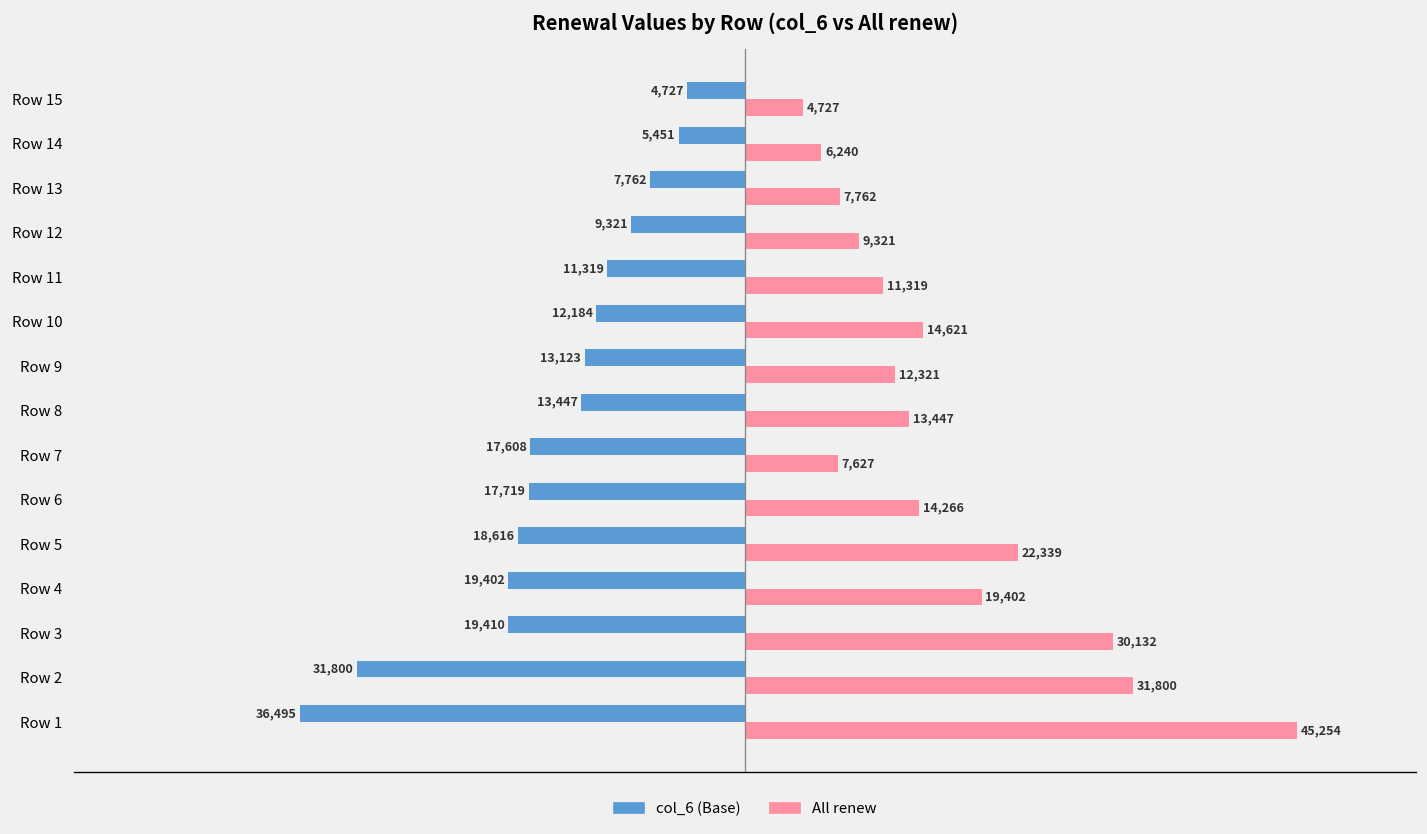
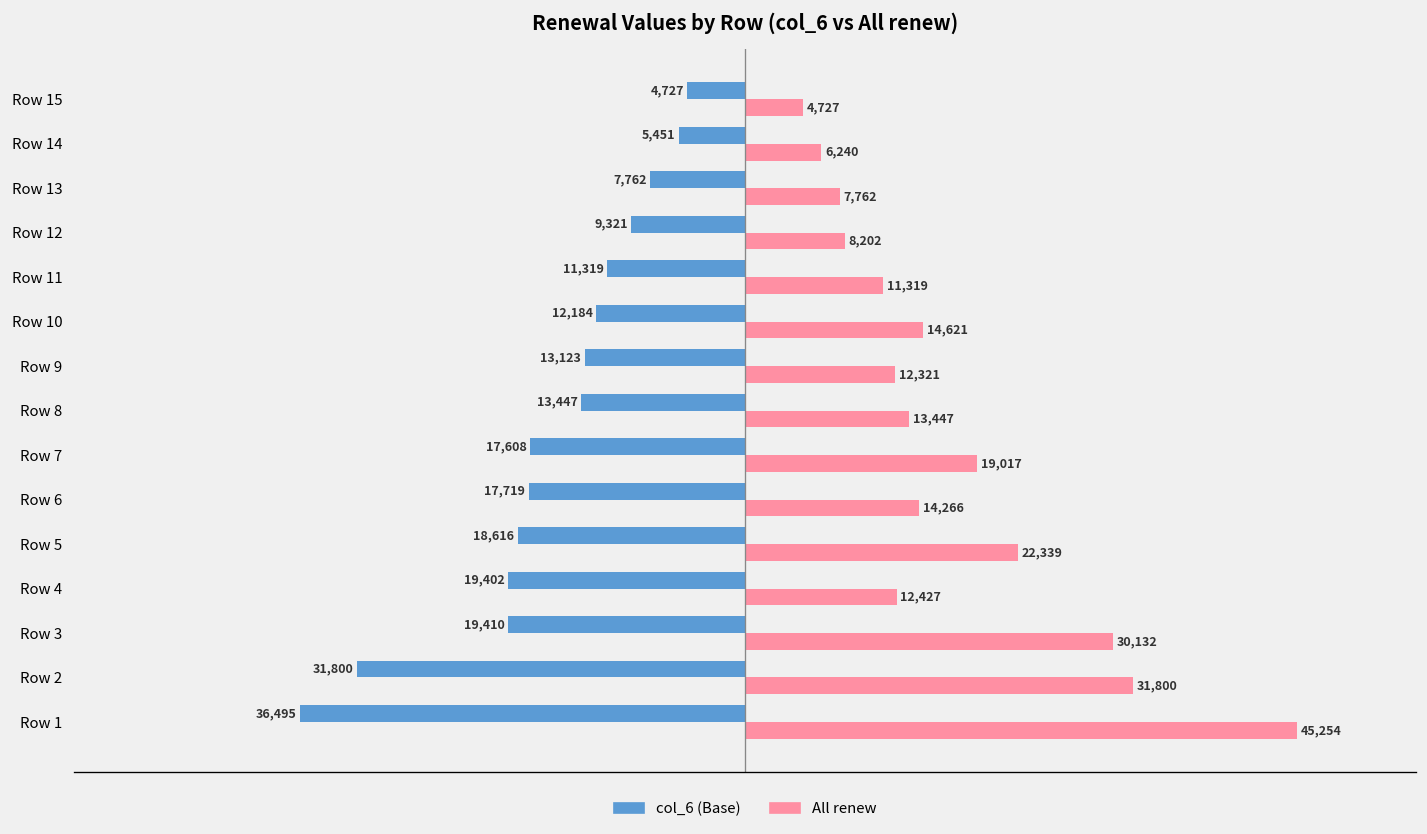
All renew, Row 12: 9,321 -> 8,202
All renew, Row 7: 7,627 -> 19,017
All renew, Row 4: 19,402 -> 12,427
